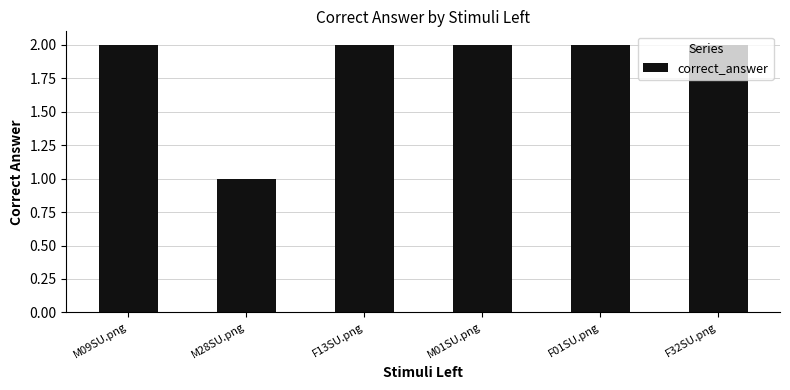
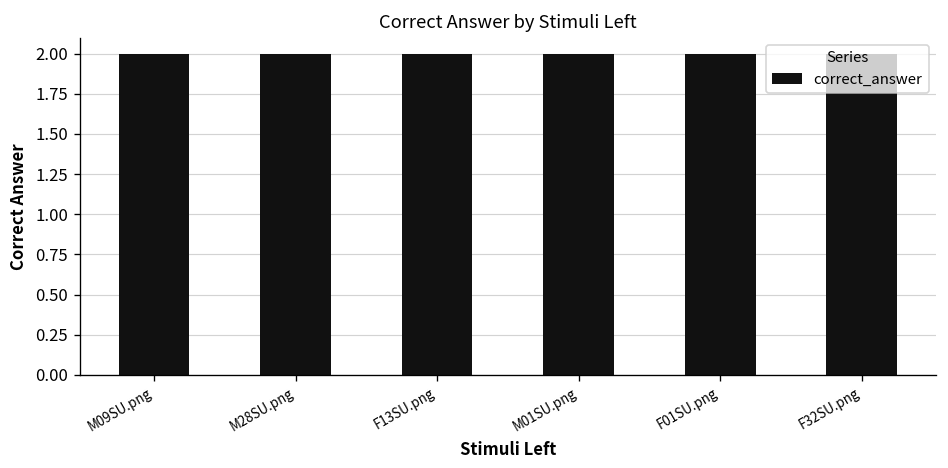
M28SU.png: 1 -> 2
